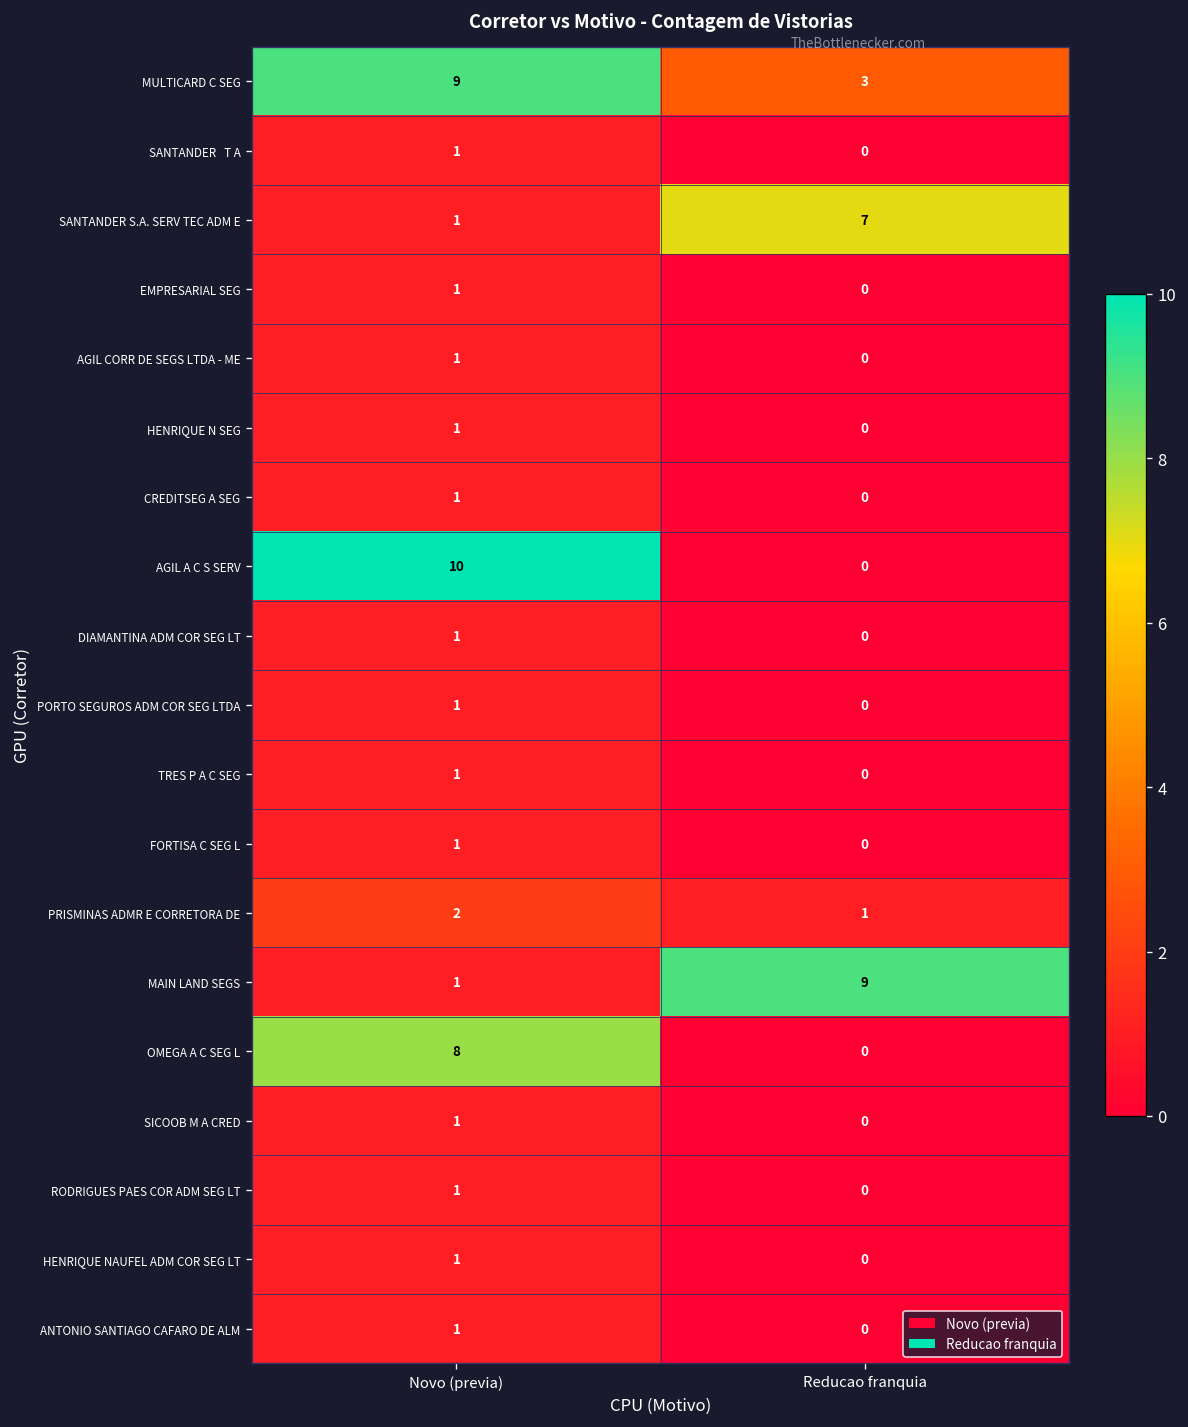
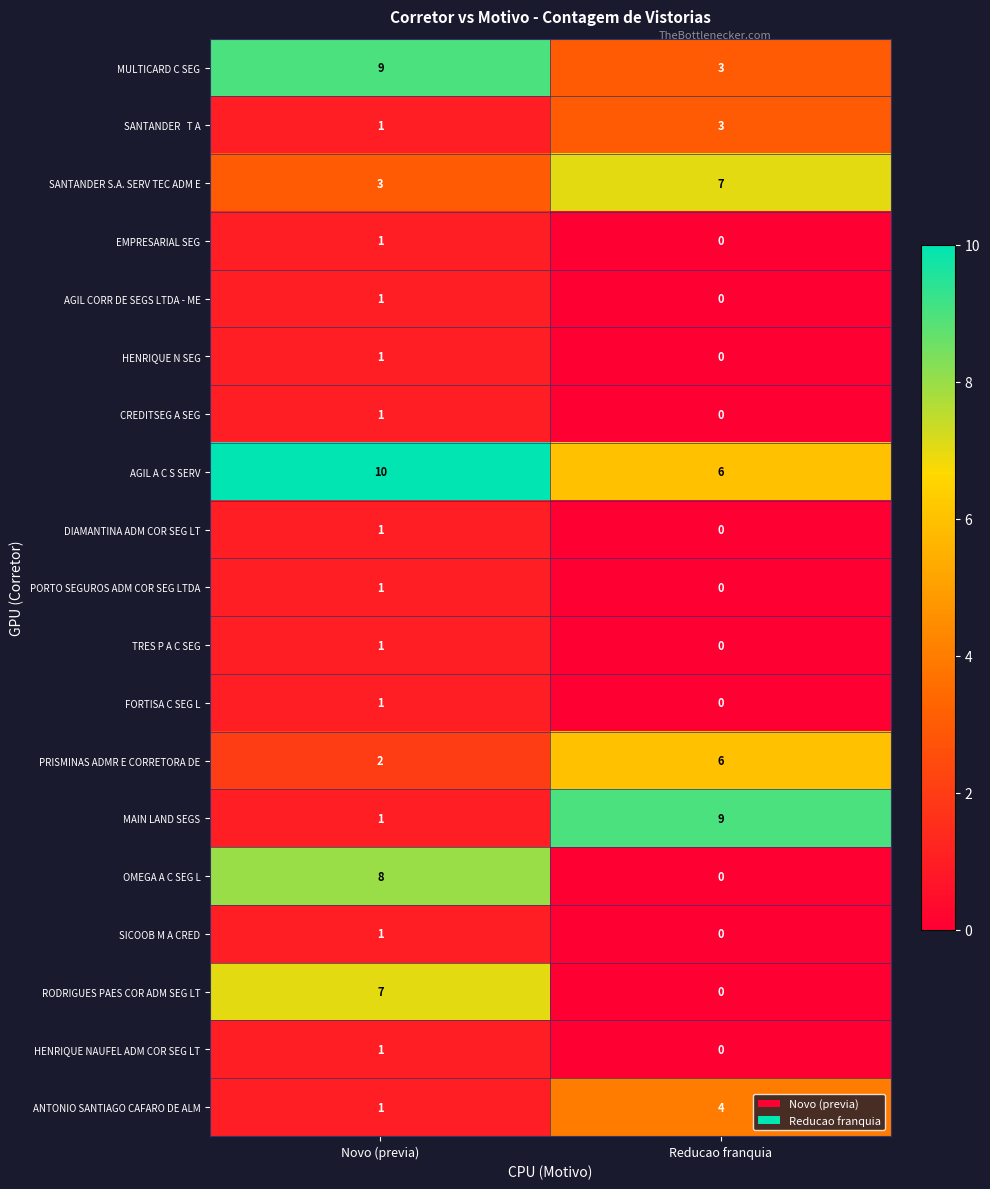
SANTANDER T A, Reducao franquia: 0 -> 3
SANTANDER S.A. SERV TEC ADM E, Novo (previa): 1 -> 3
AGIL A C S SERV, Reducao franquia: 0 -> 6
PRISMINAS ADMR E CORRETORA DE, Reducao franquia: 1 -> 6
RODRIGUES PAES COR ADM SEG LT, Novo (previa): 1 -> 7
ANTONIO SANTIAGO CAFARO DE ALM, Reducao franquia: 0 -> 4
